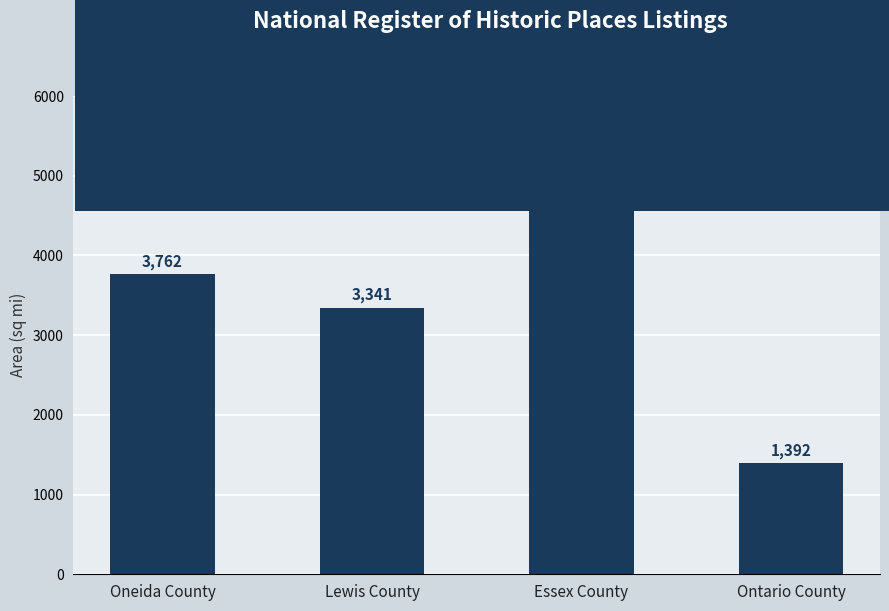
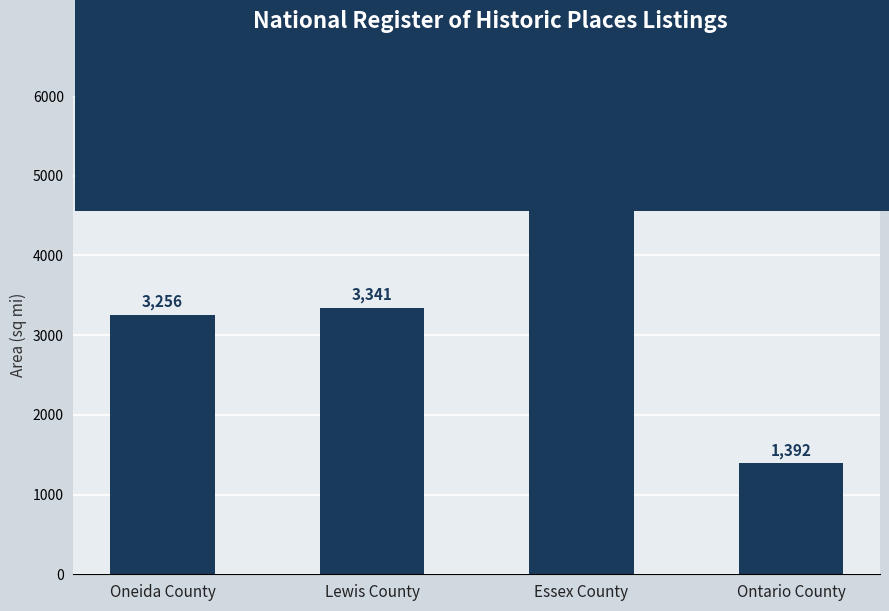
Oneida County: 3,762 -> 3,256
